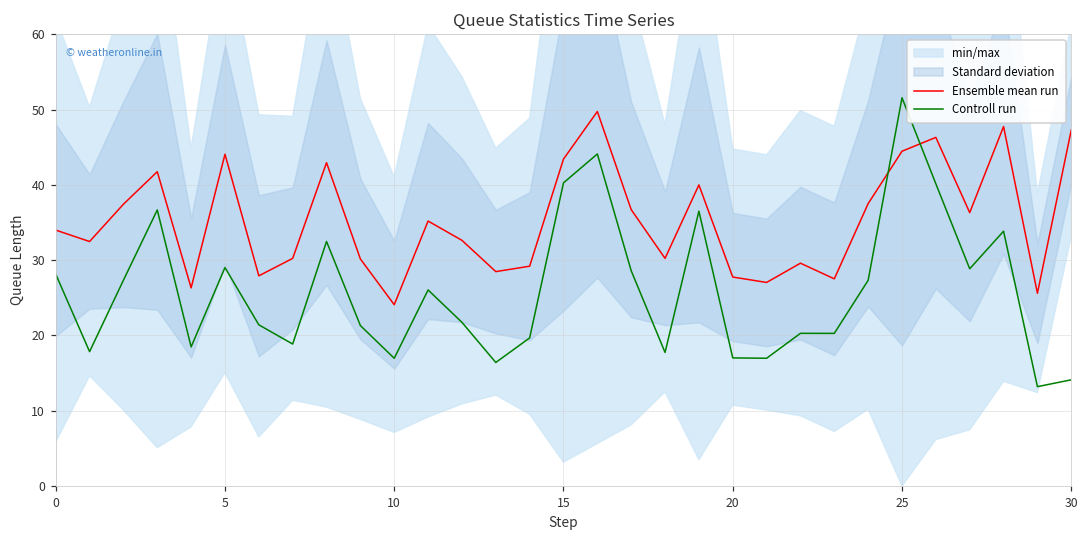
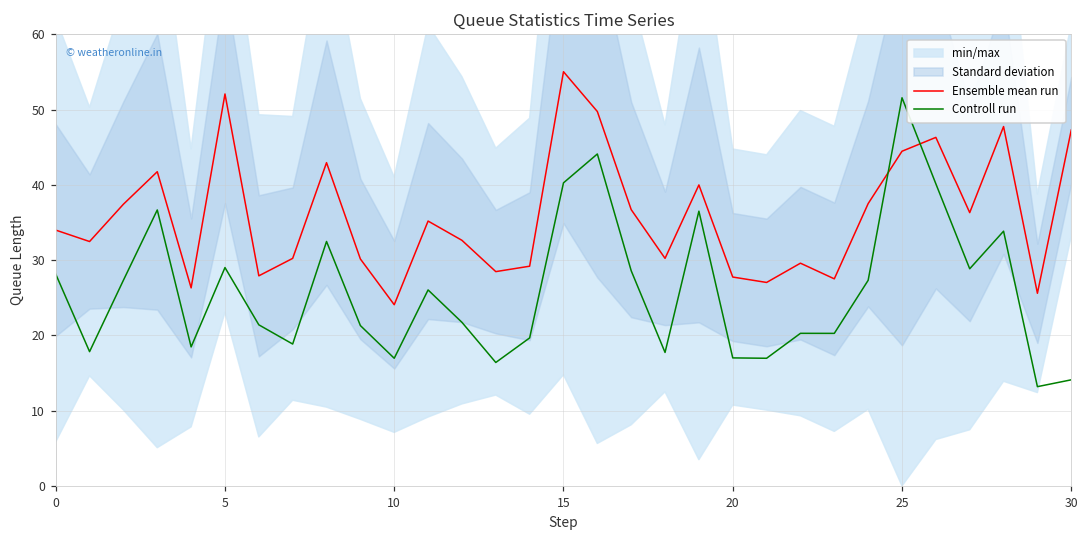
Ensemble mean run, 5: 44 -> 52
Ensemble mean run, 15: 43 -> 55
